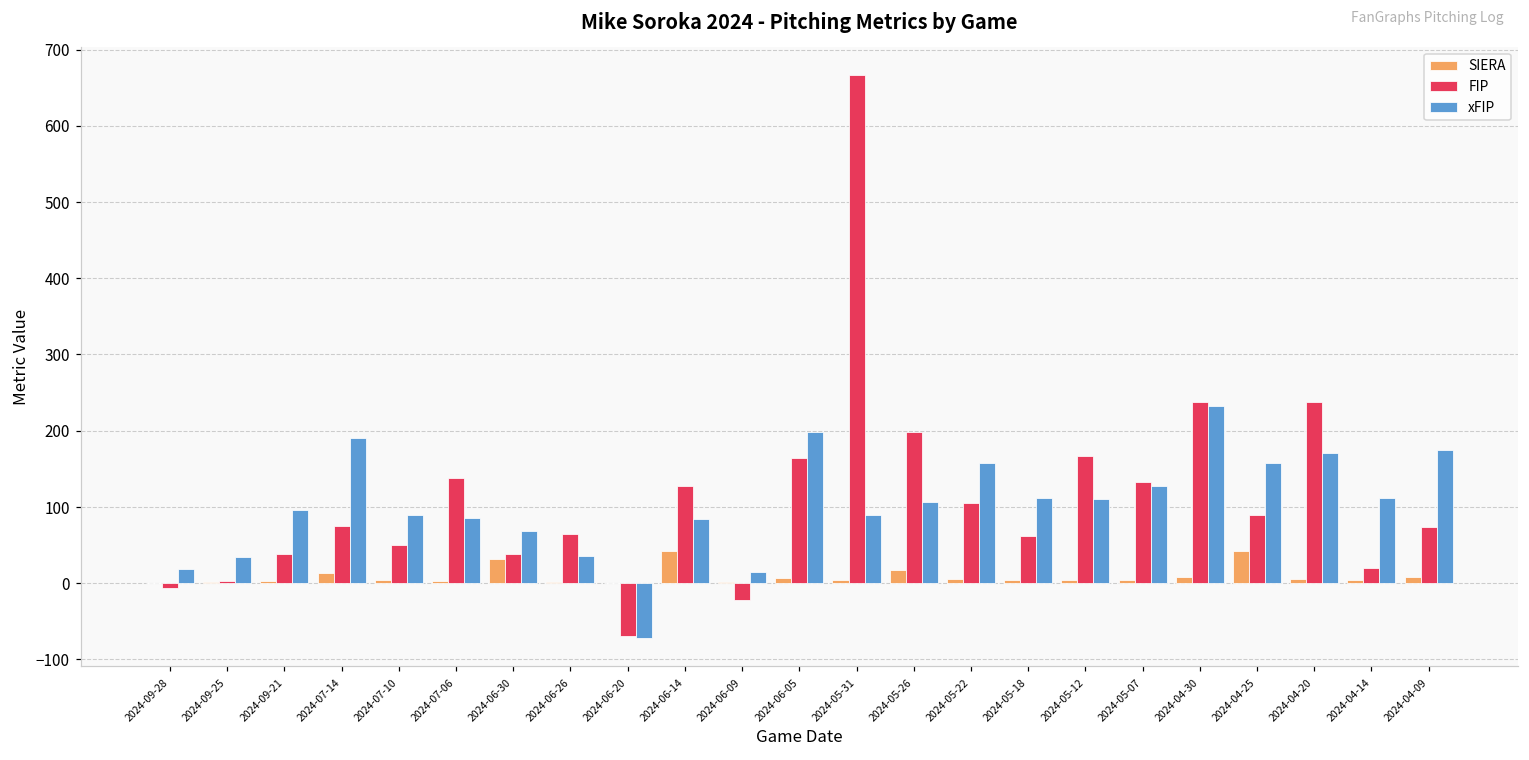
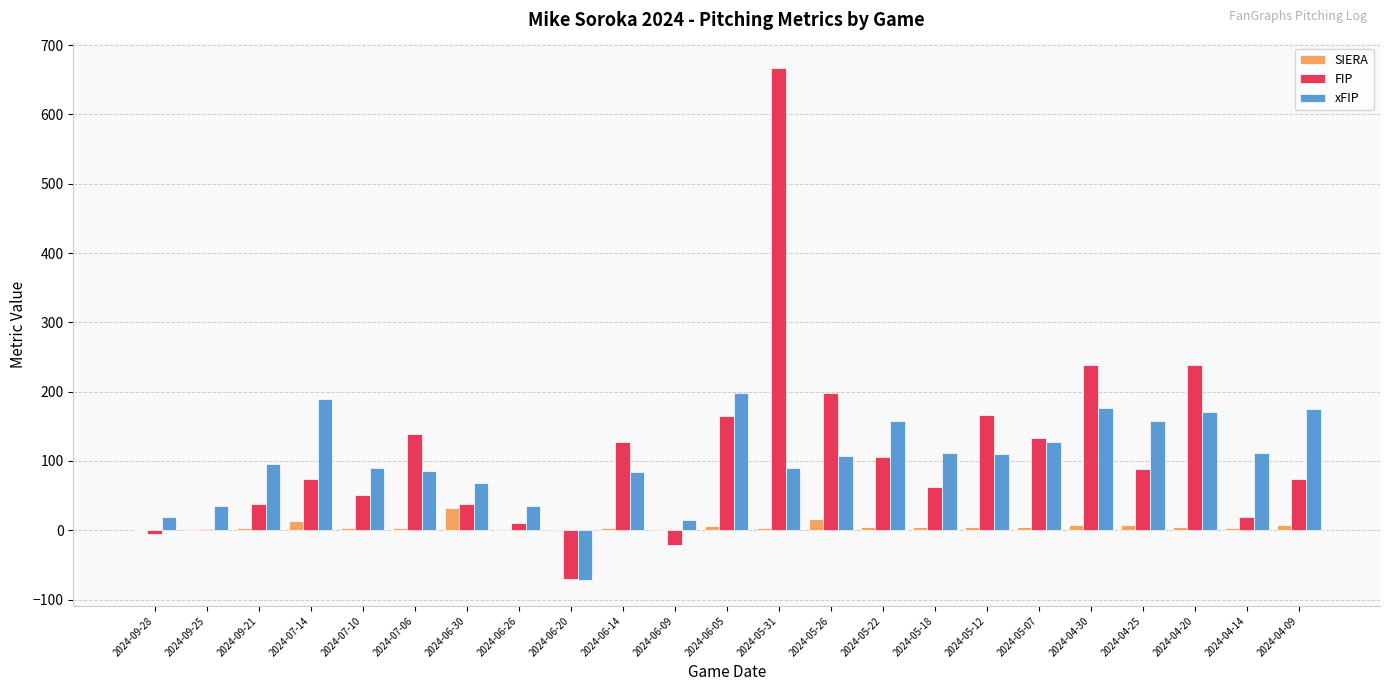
FIP, 2024-06-26: 60 -> 10
SIERA, 2024-06-14: 40 -> 0
xFIP, 2024-04-30: 230 -> 180
SIERA, 2024-04-25: 40 -> 10
